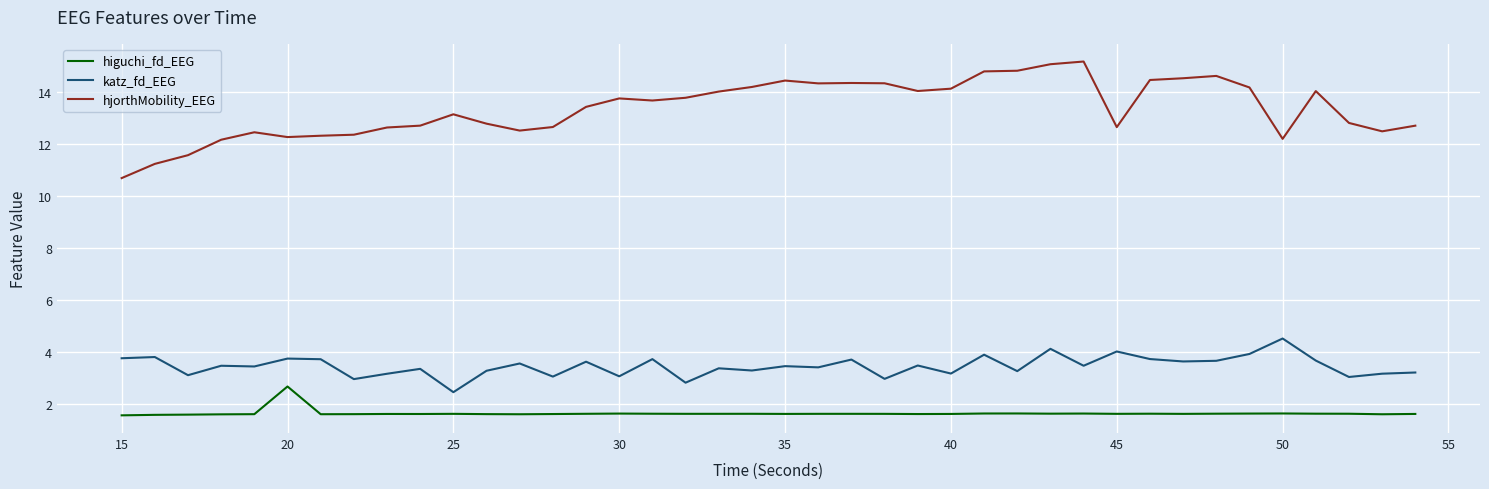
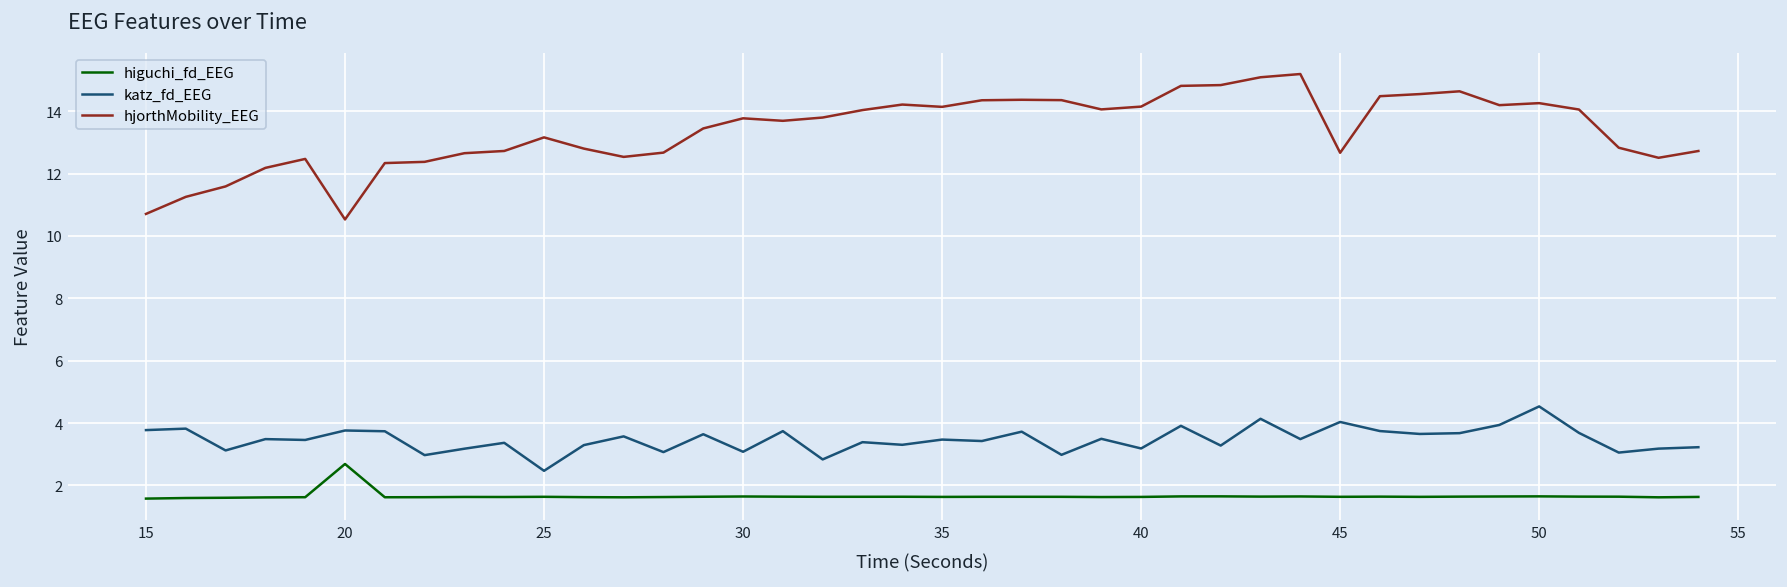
hjorthMobility_EEG, 20: 12.3 -> 10.5
hjorthMobility_EEG, 35: 14.5 -> 14.1
hjorthMobility_EEG, 50: 12.2 -> 14.3
